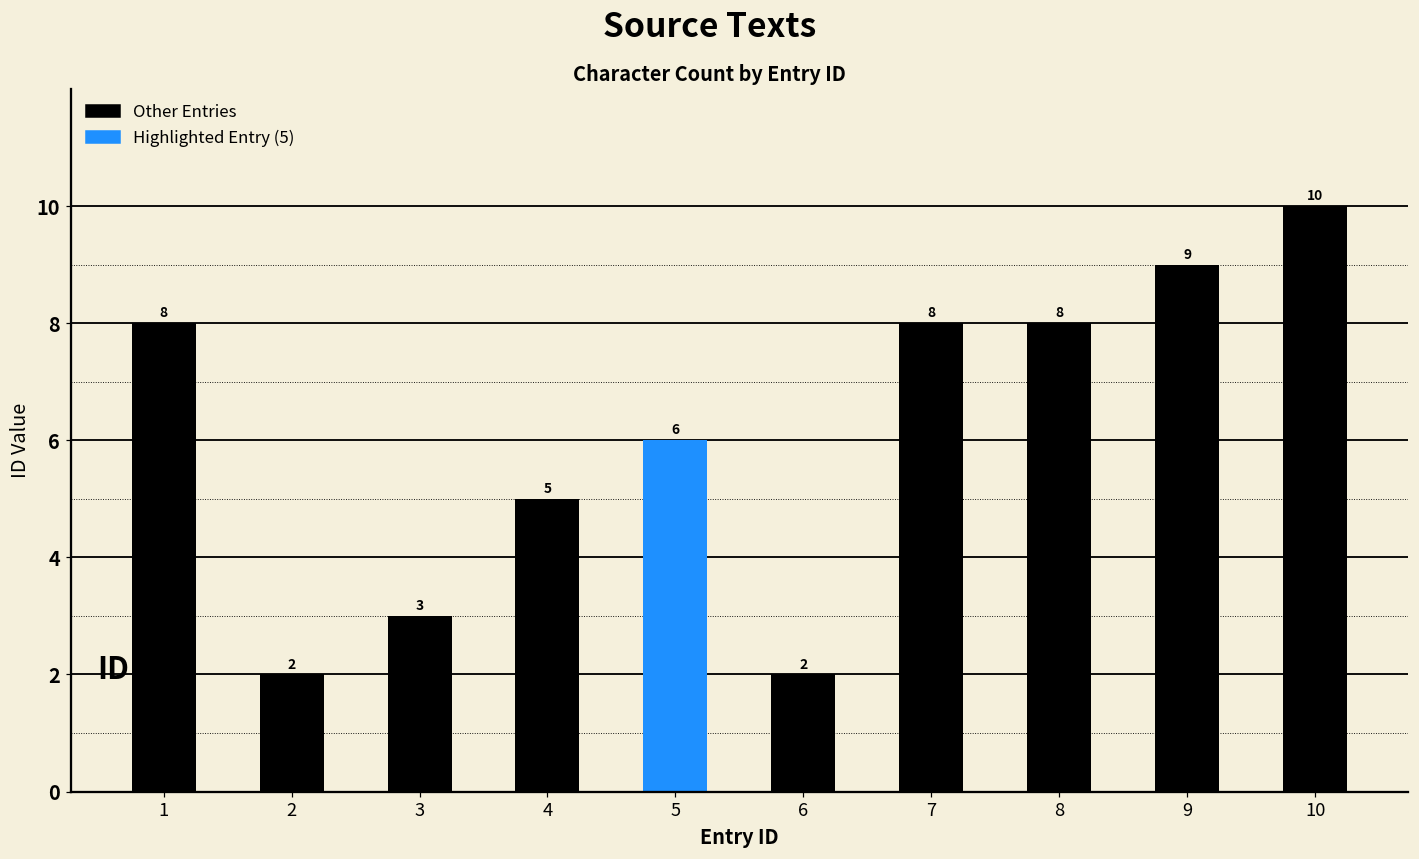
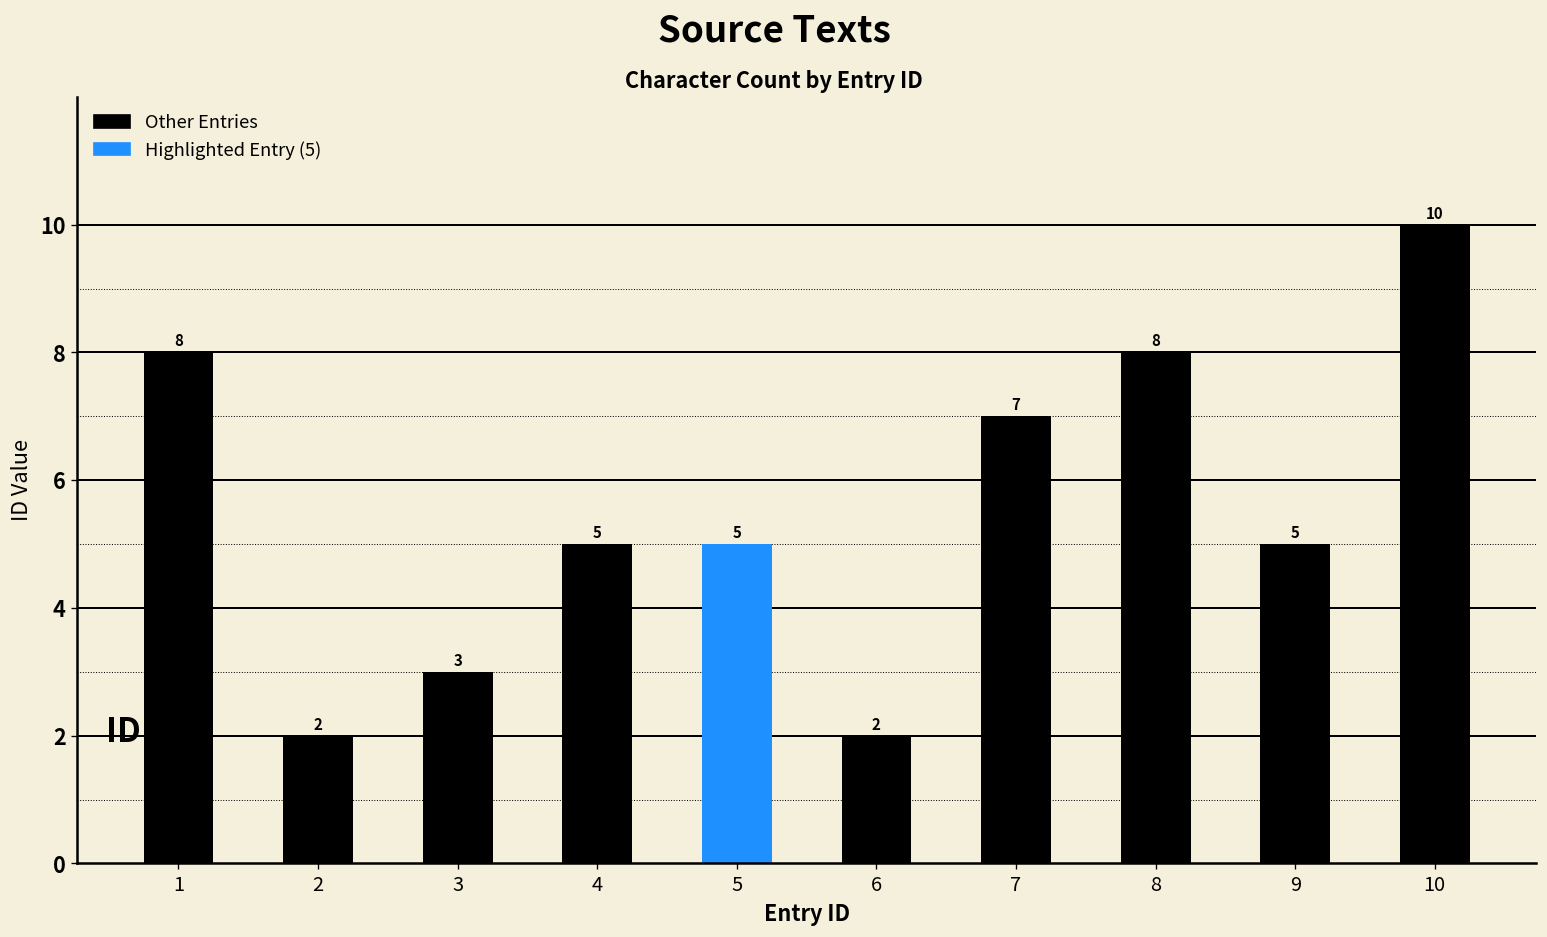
5: 6 -> 5
7: 8 -> 7
9: 9 -> 5
